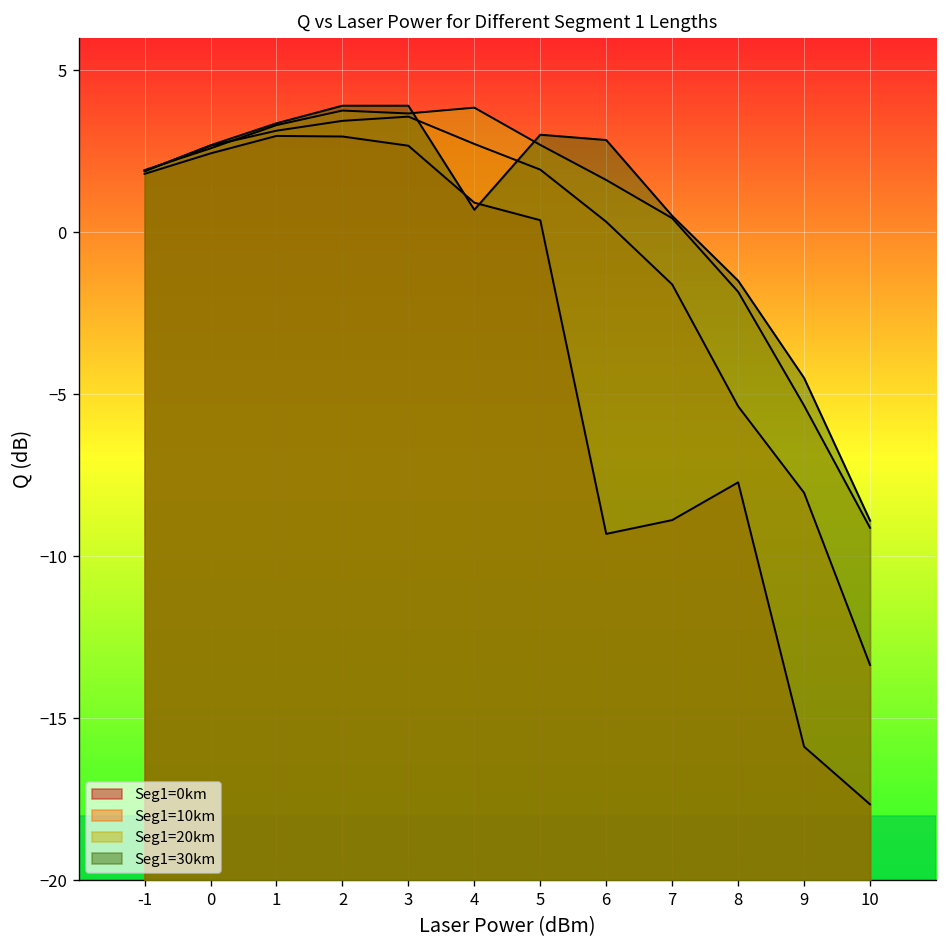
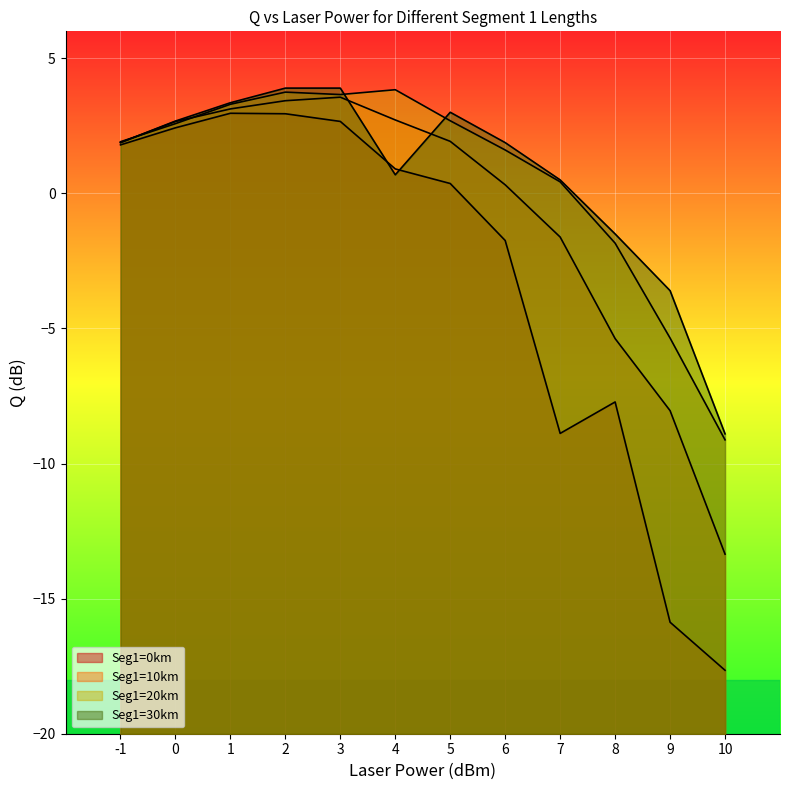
Seg1=0km, 6: -9.3 -> -1.7
Seg1=30km, 6: 2.8 -> 1.9
Seg1=30km, 9: -4.5 -> -3.6
